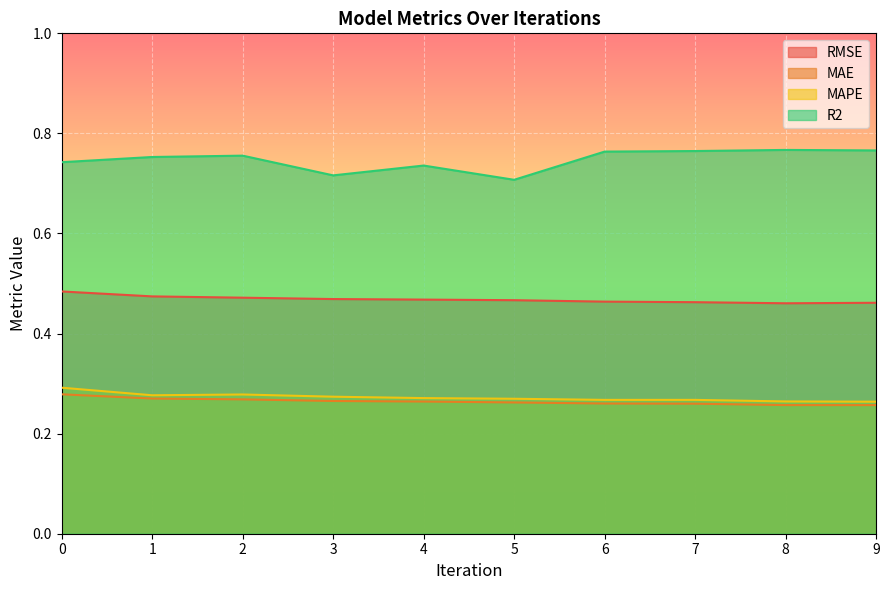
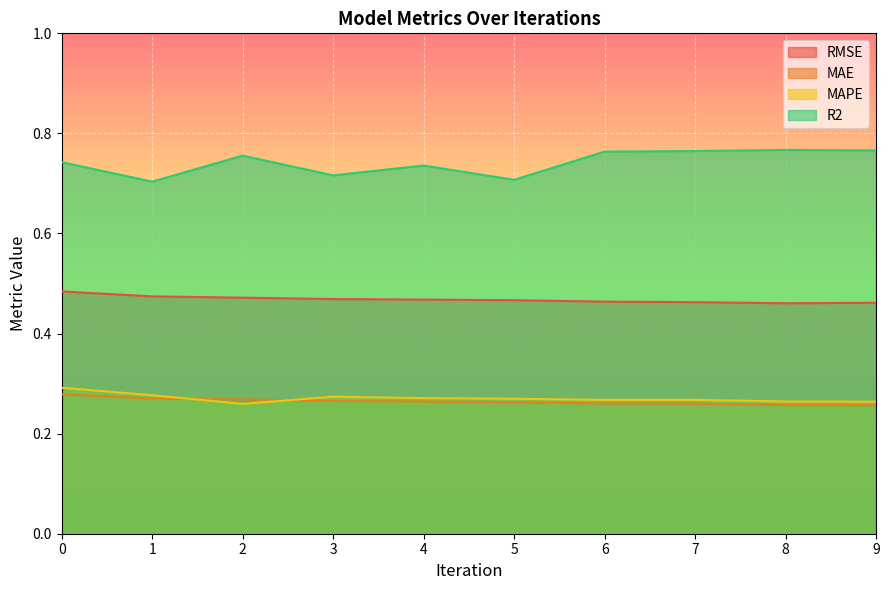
R2, 1: 0.75 -> 0.70
MAPE, 2: 0.28 -> 0.26
